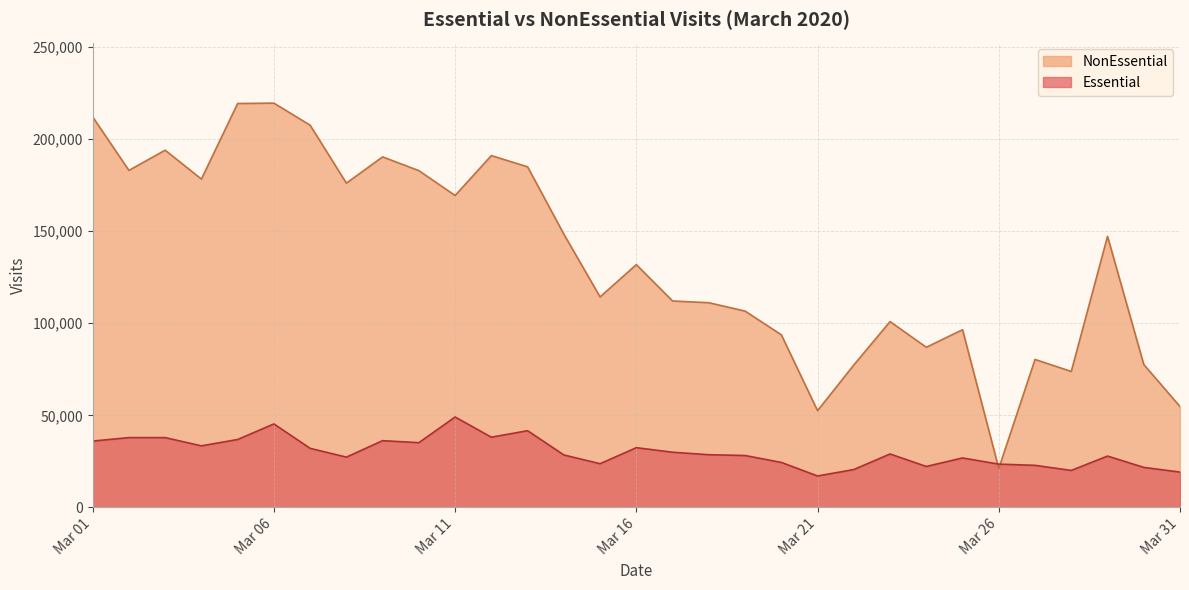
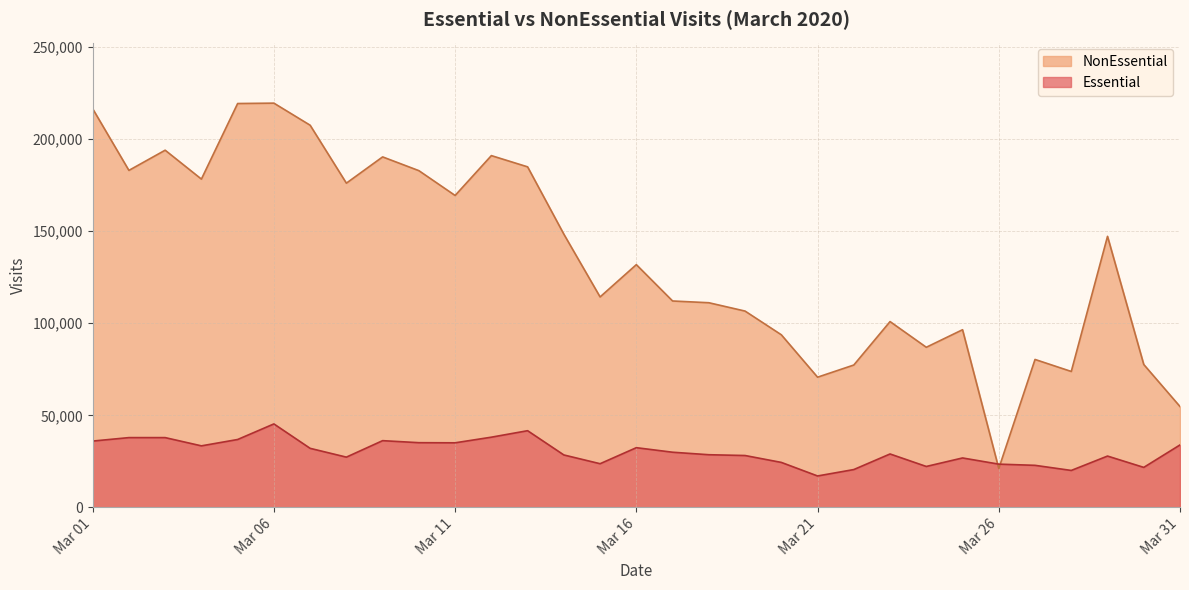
NonEssential, Mar 01: 212,000 -> 217,000
Essential, Mar 11: 49,000 -> 35,000
NonEssential, Mar 21: 53,000 -> 71,000
Essential, Mar 31: 19,000 -> 34,000
